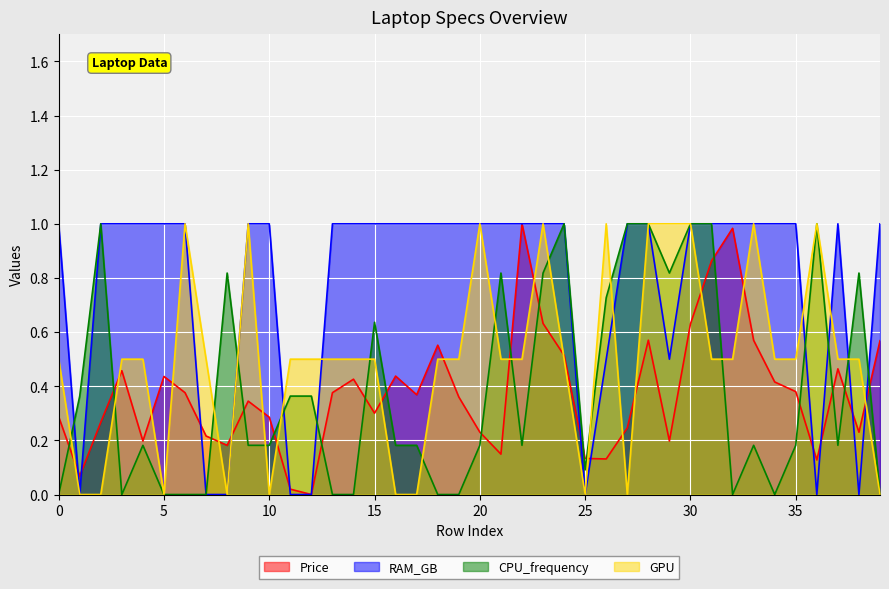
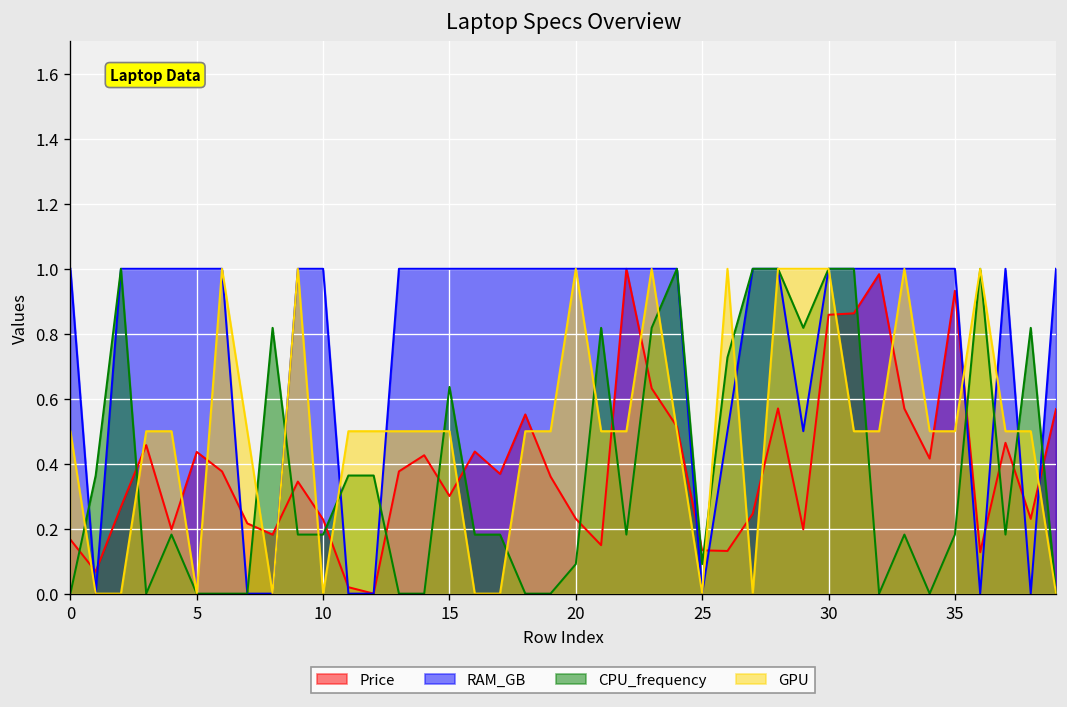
Price, 0: 0.29 -> 0.17
Price, 10: 0.29 -> 0.23
CPU_frequency, 20: 0.18 -> 0.09
Price, 30: 0.63 -> 0.86
Price, 35: 0.38 -> 0.93
